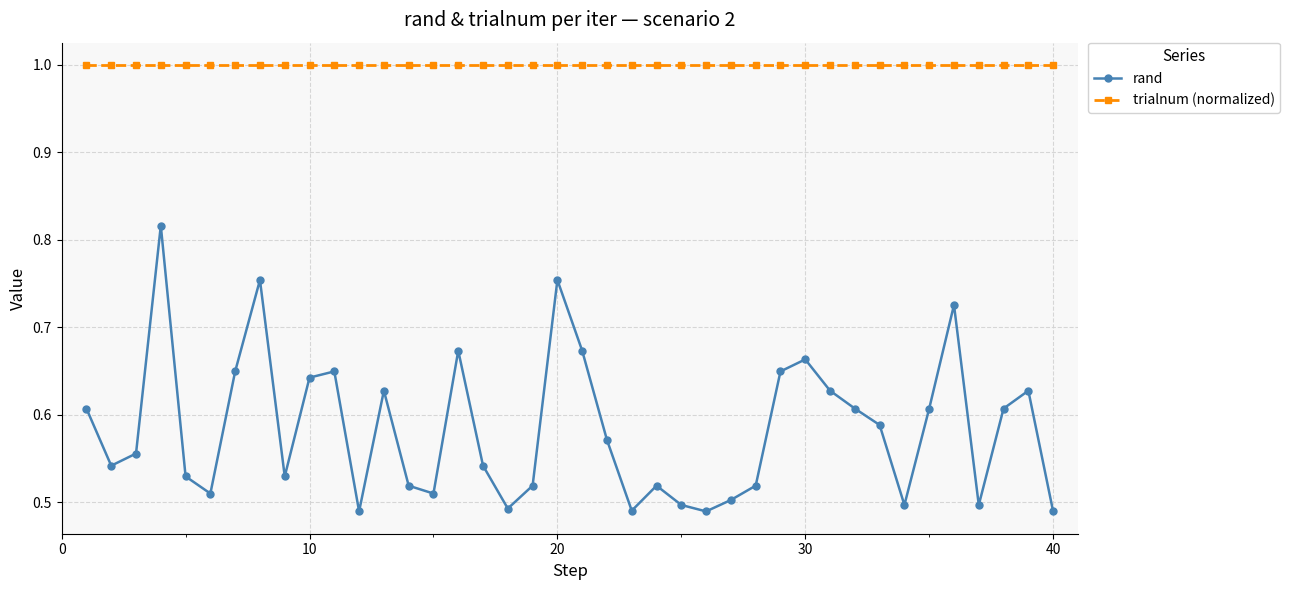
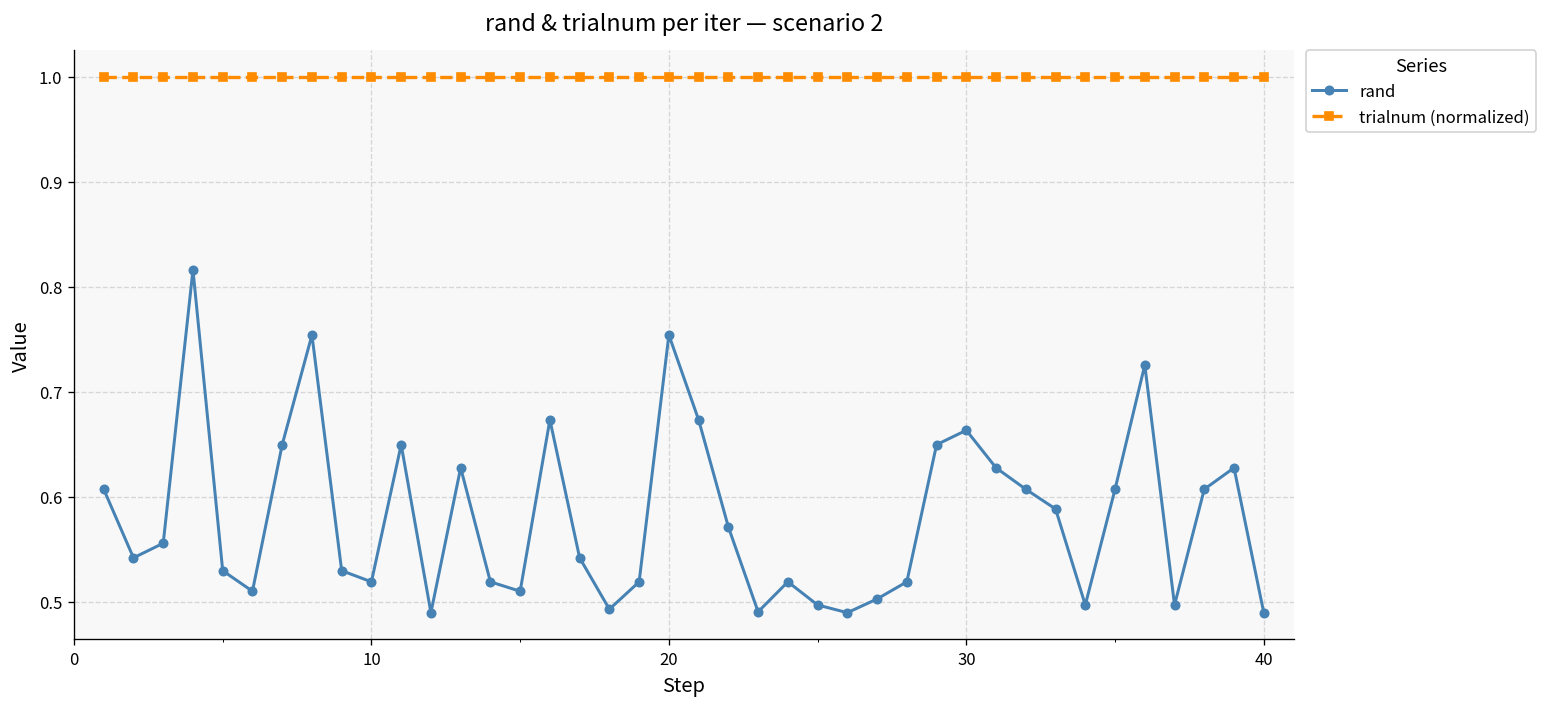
rand, 10: 0.64 -> 0.52
